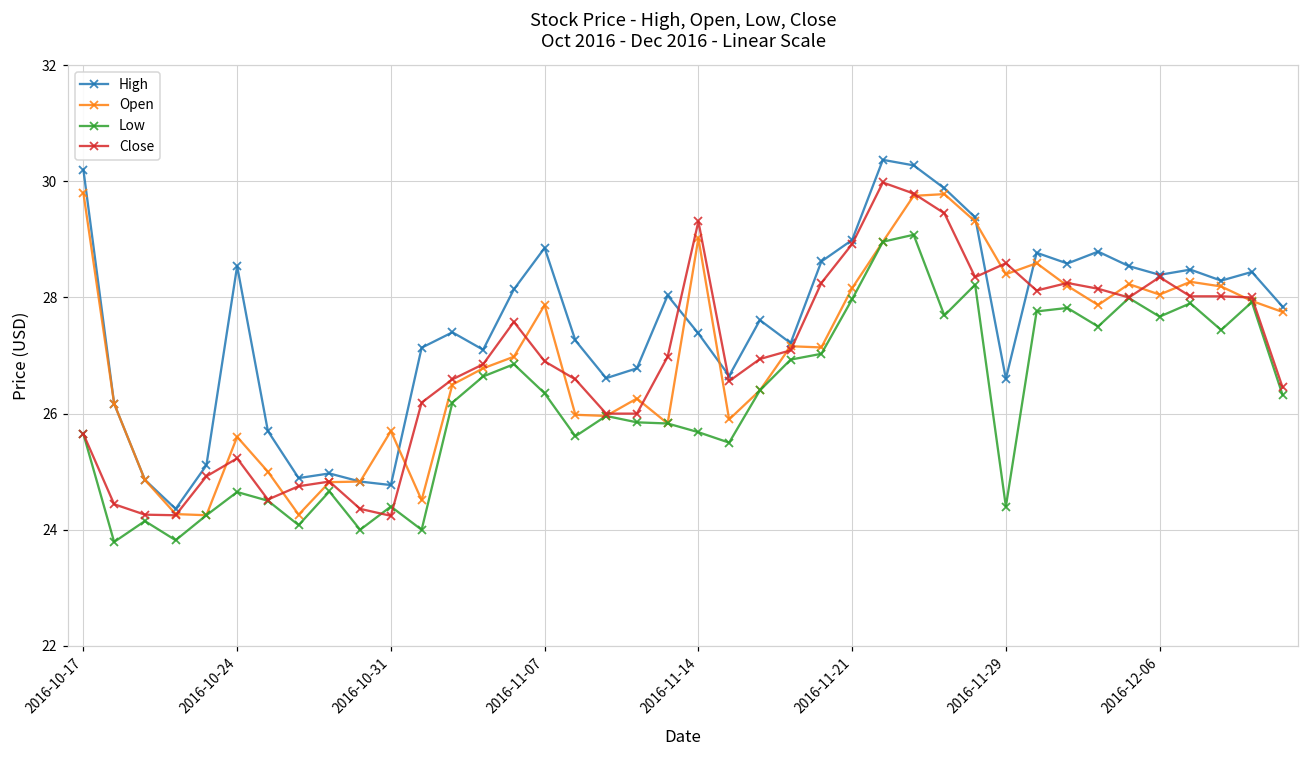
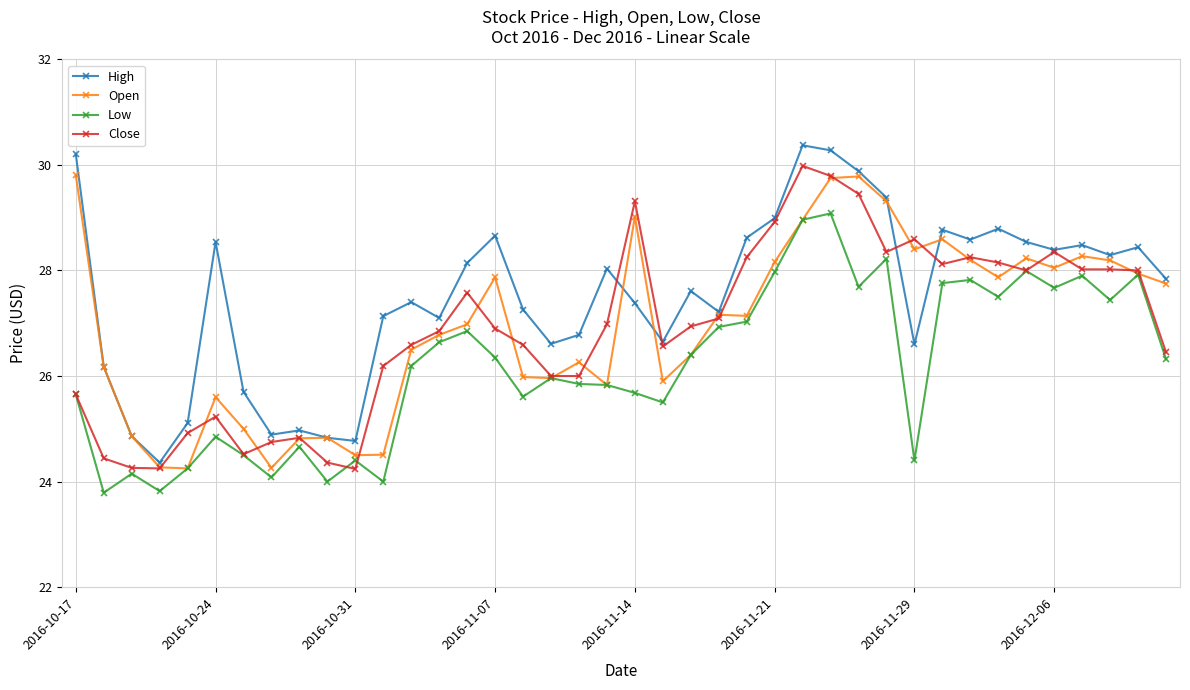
Low, 2016-10-24: 24.7 -> 24.9
Open, 2016-10-31: 25.7 -> 24.5
High, 2016-11-07: 28.9 -> 28.7
